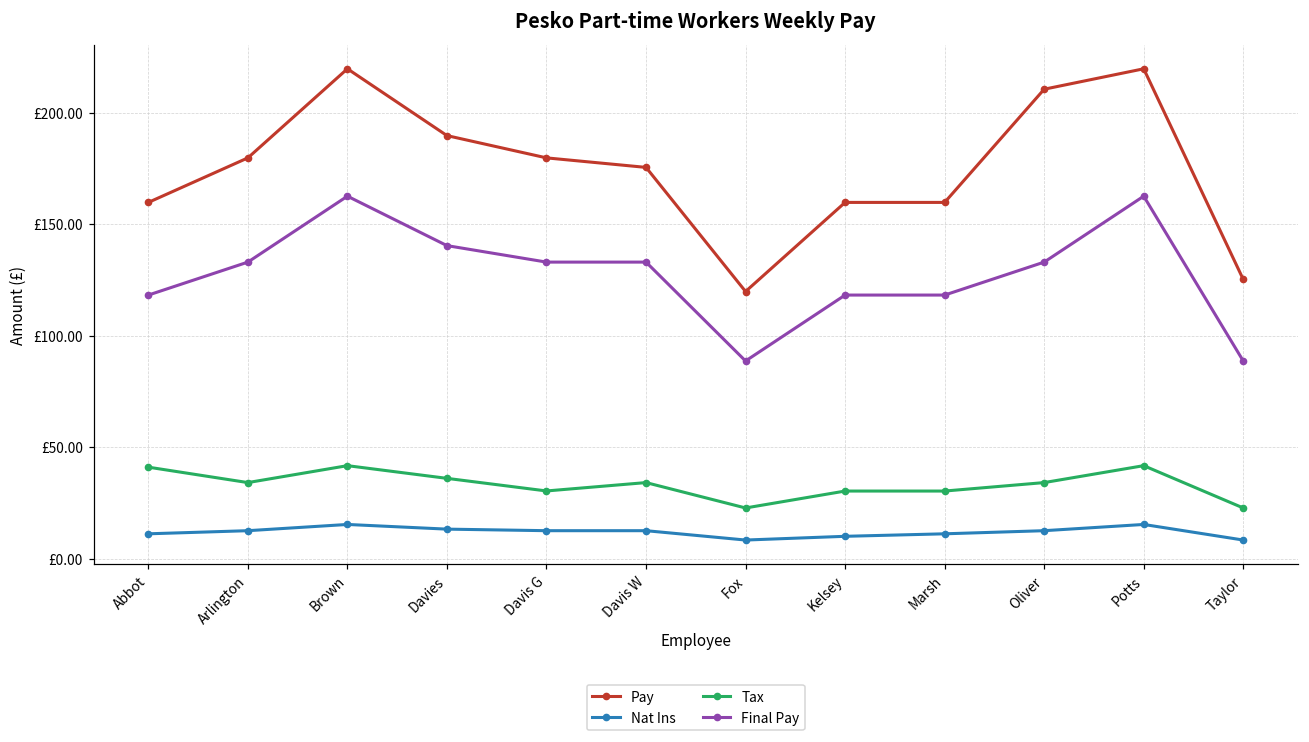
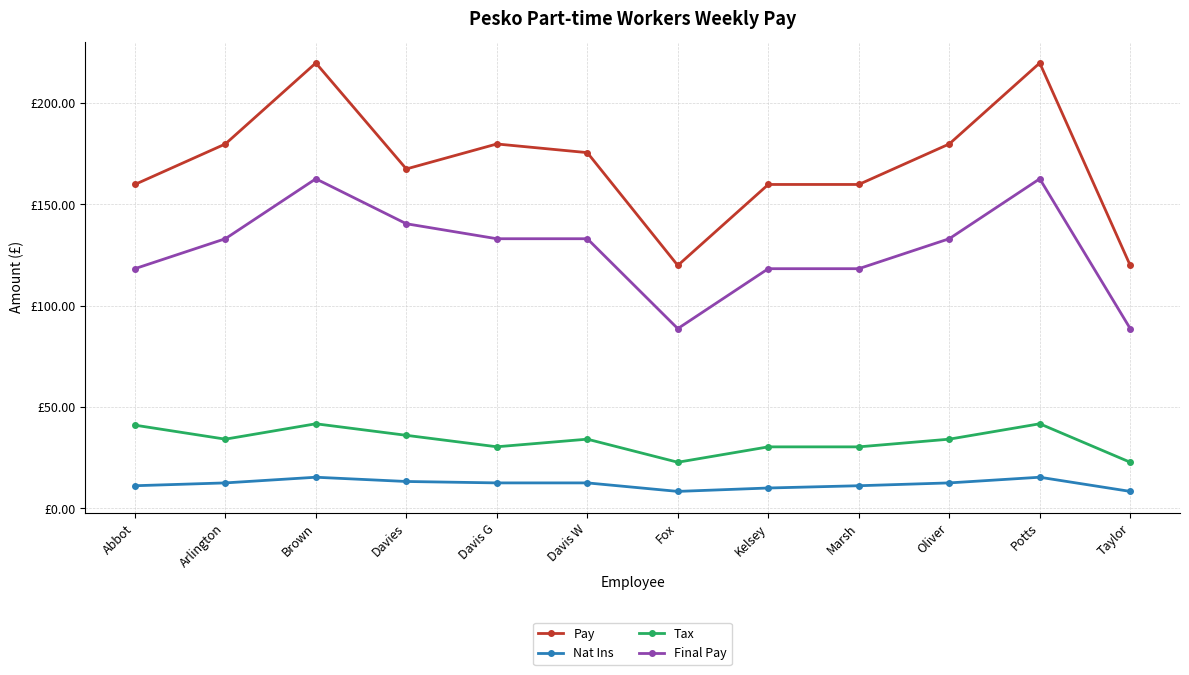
Pay, Davies: £190 -> £167
Pay, Oliver: £211 -> £180
Pay, Taylor: £125 -> £120
